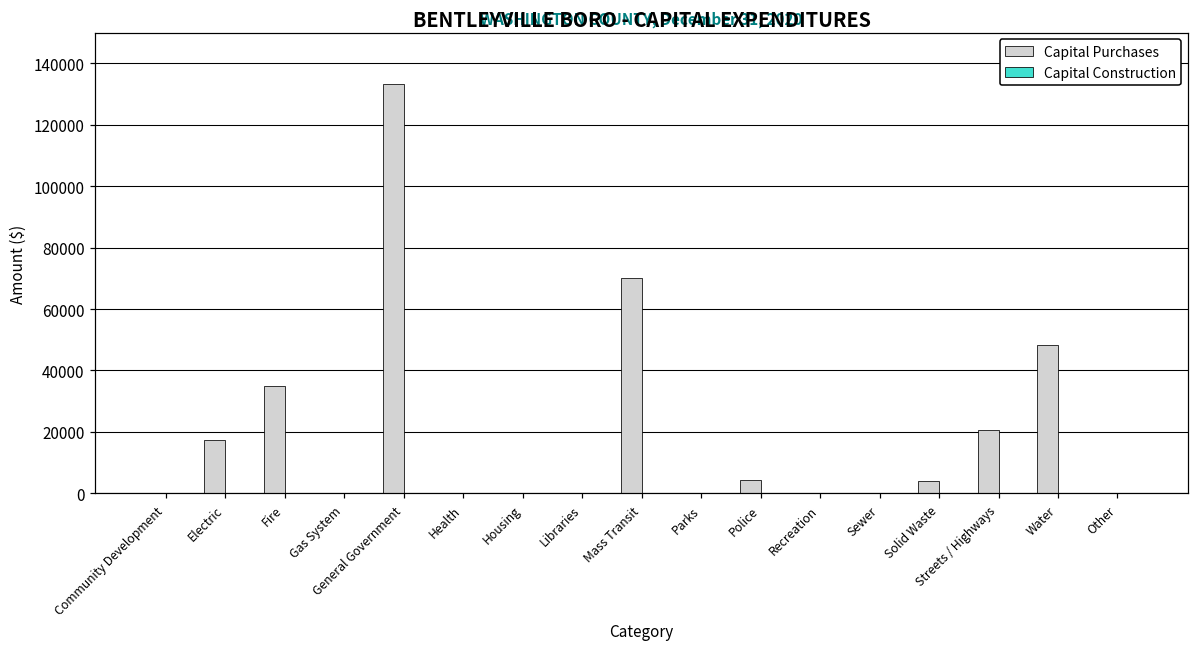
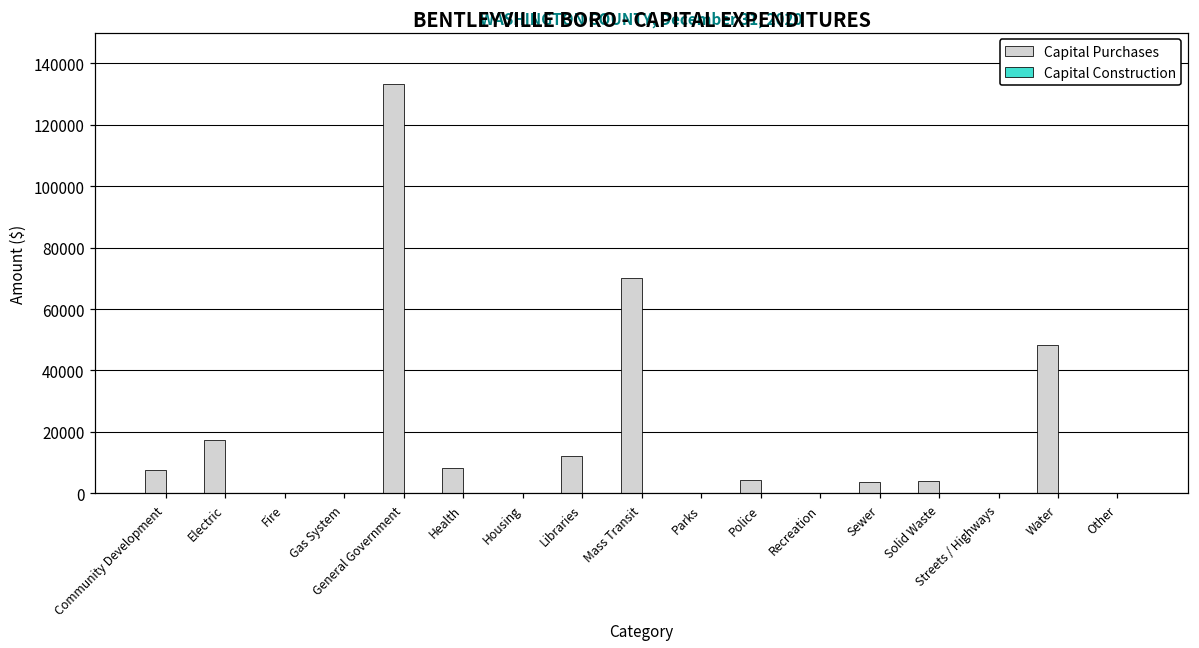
Capital Purchases, Community Development: 0 -> 8000
Capital Purchases, Fire: 35000 -> 0
Capital Purchases, Health: 0 -> 8000
Capital Purchases, Libraries: 0 -> 12000
Capital Purchases, Sewer: 0 -> 4000
Capital Purchases, Streets / Highways: 21000 -> 0
